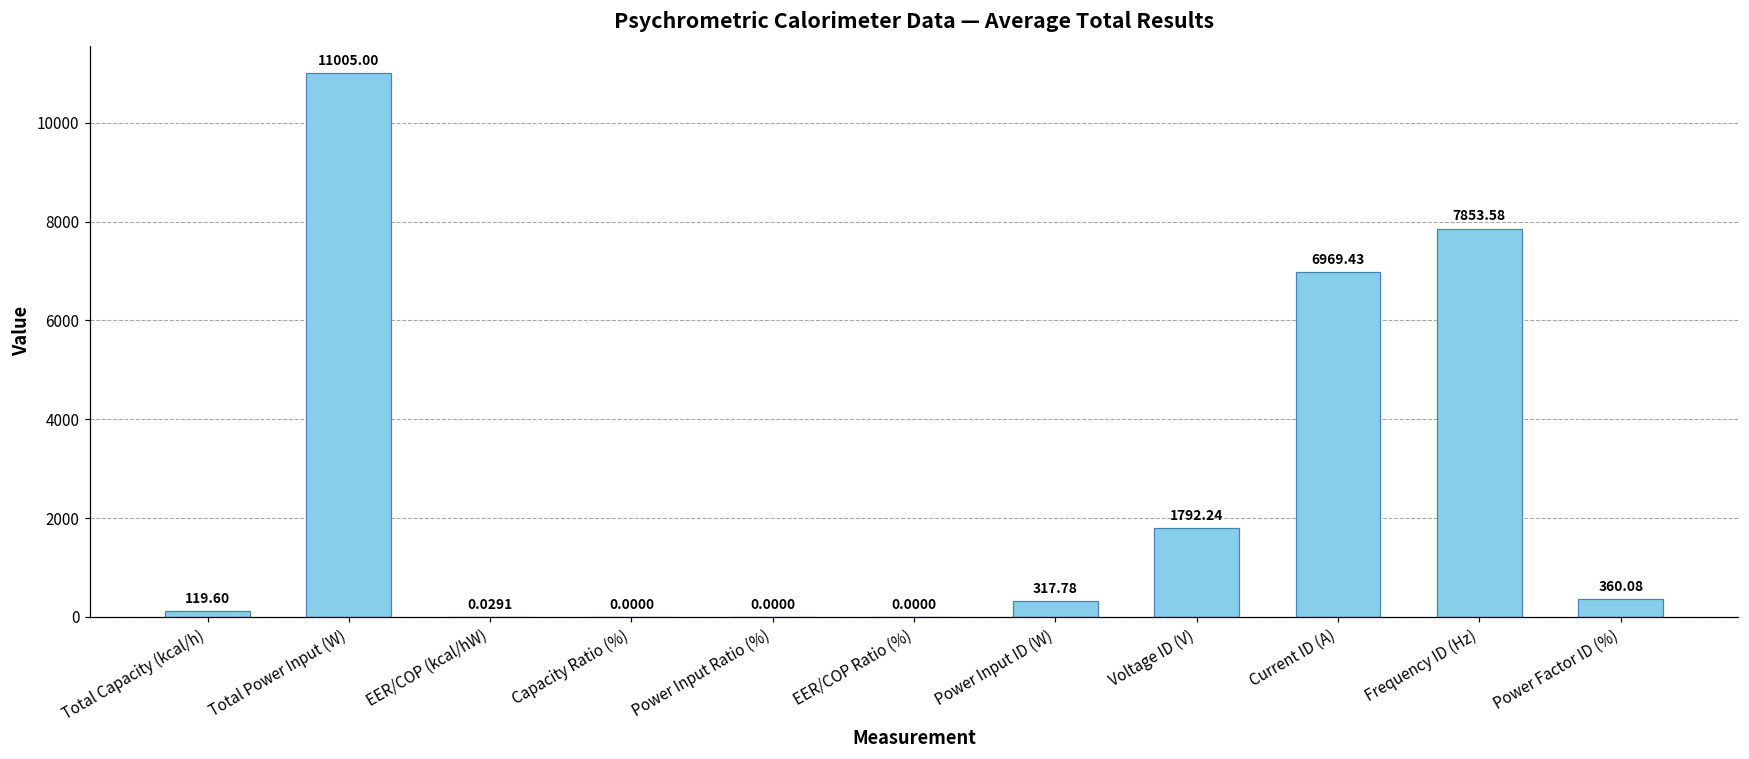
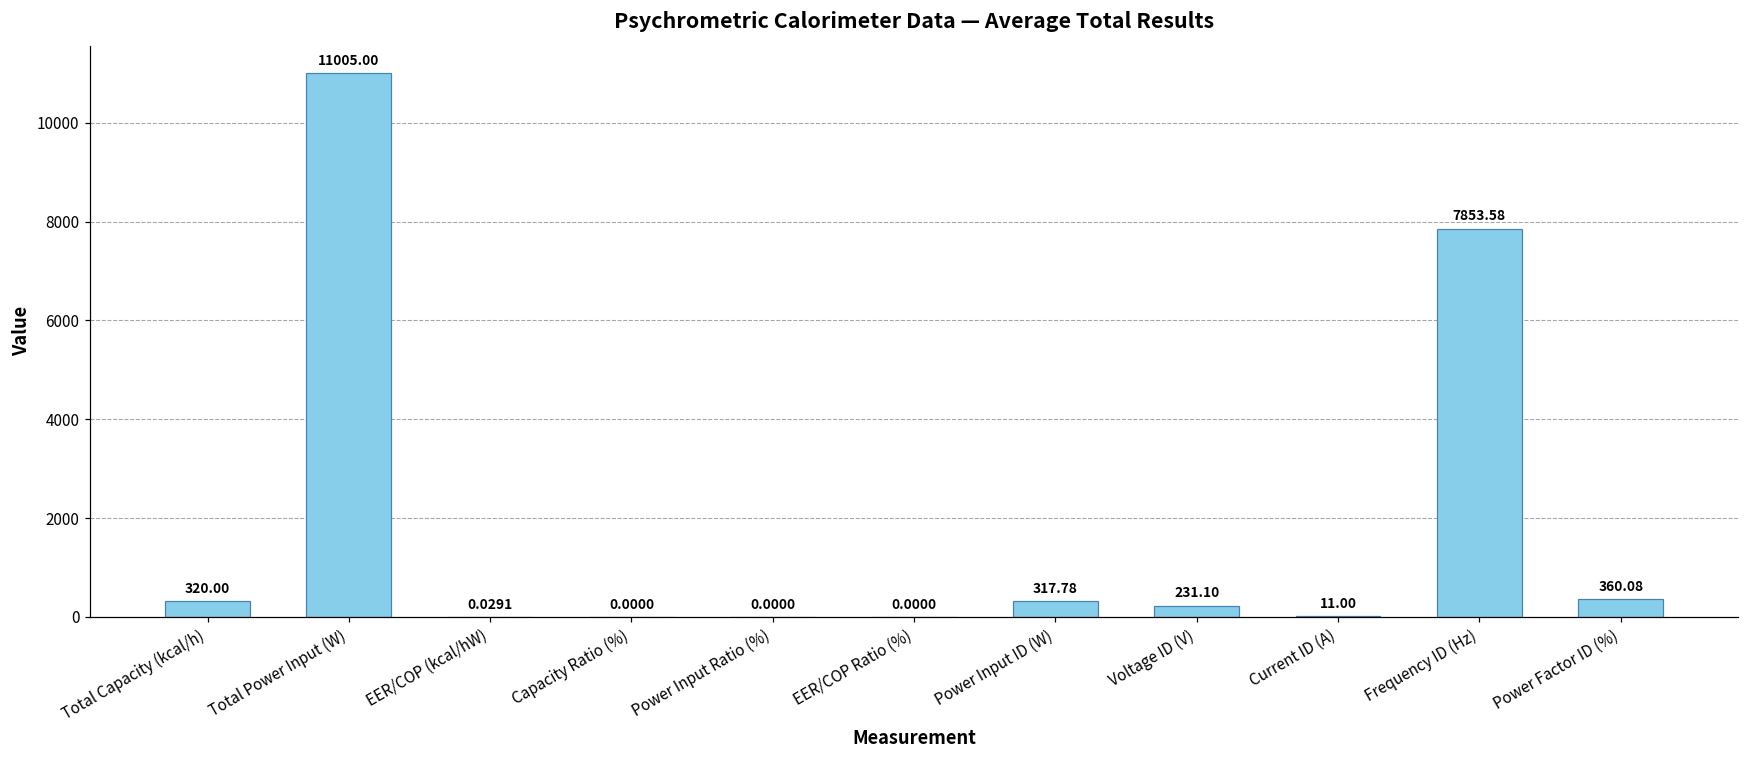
Total Capacity (kcal/h): 119.60 -> 320.00
Voltage ID (V): 1792.24 -> 231.10
Current ID (A): 6969.43 -> 11.00
